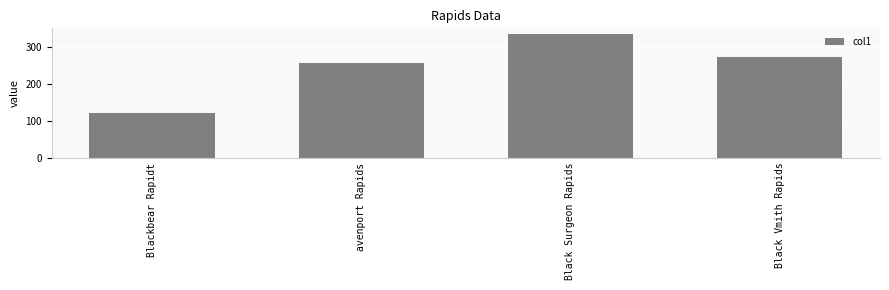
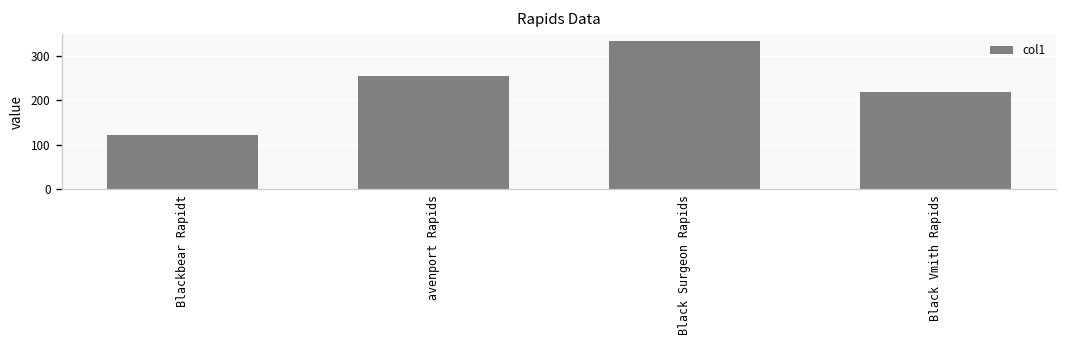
Black Vmith Rapids: 270 -> 220
